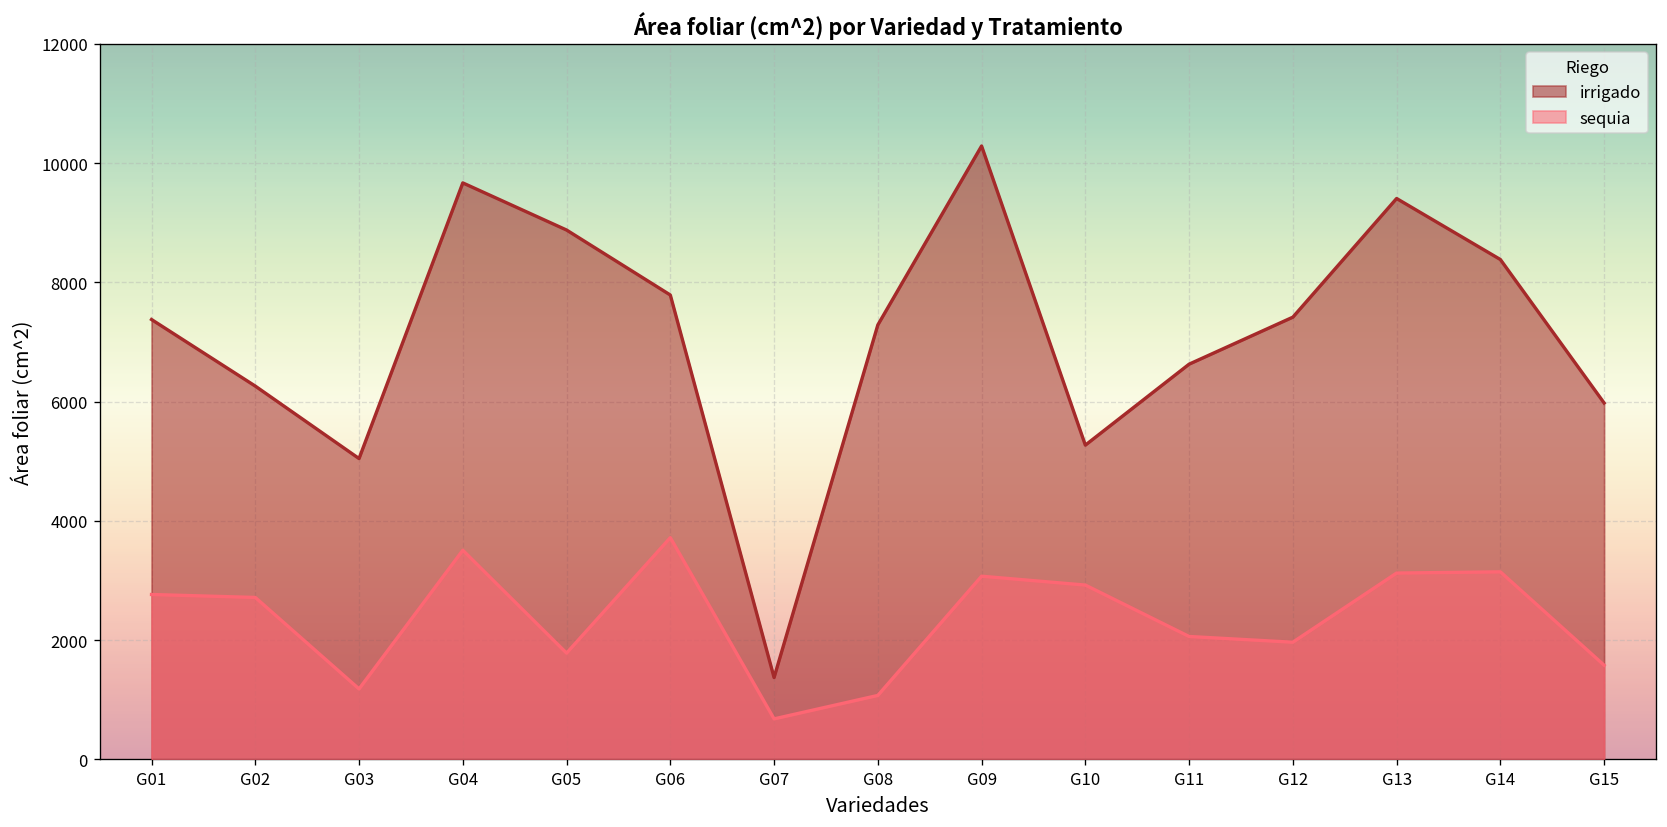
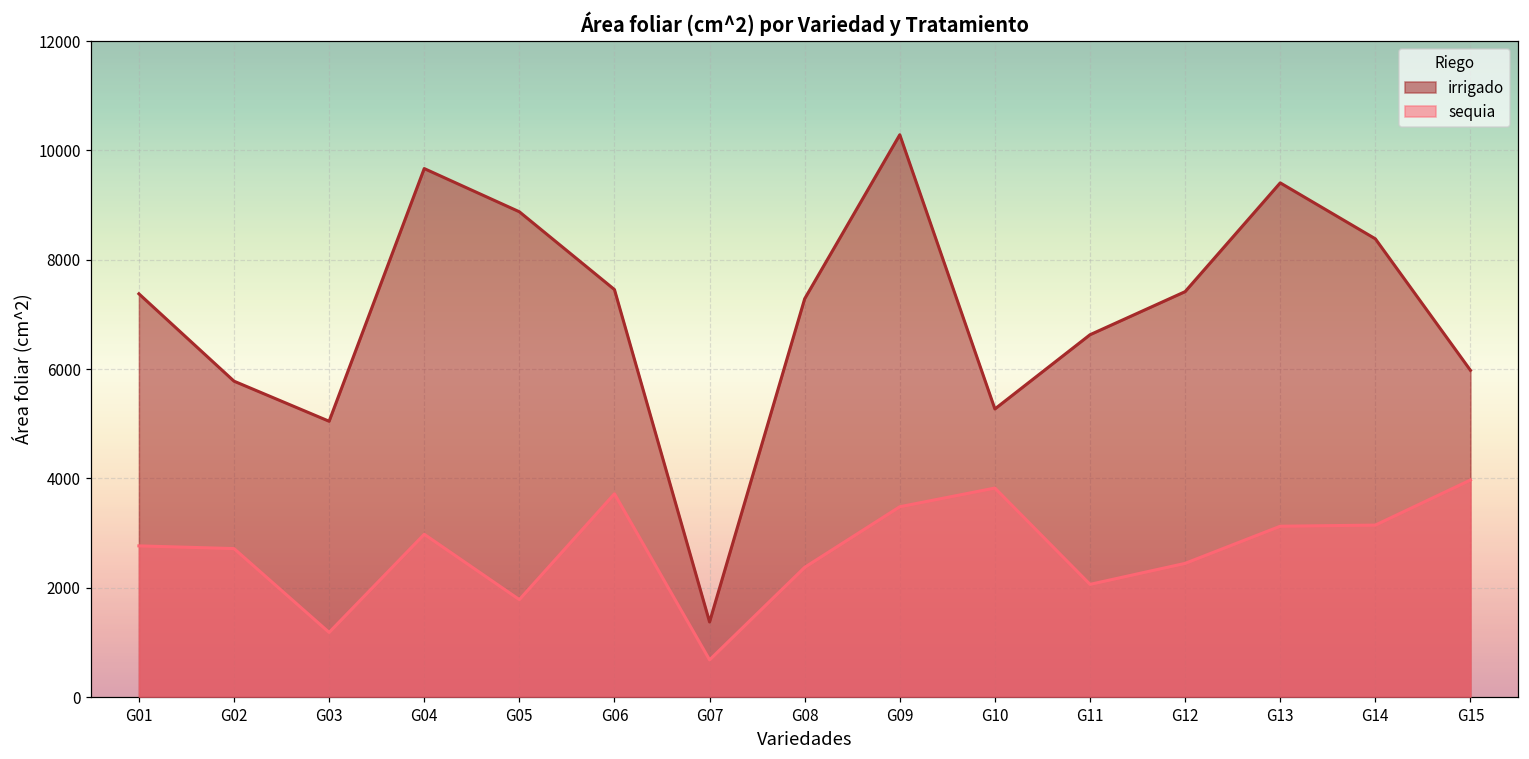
irrigado, G02: 6300 -> 5800
sequia, G04: 3500 -> 3000
irrigado, G06: 7800 -> 7500
sequia, G08: 1100 -> 2400
sequia, G09: 3100 -> 3500
sequia, G10: 2900 -> 3800
sequia, G12: 2000 -> 2400
sequia, G15: 1600 -> 4000
